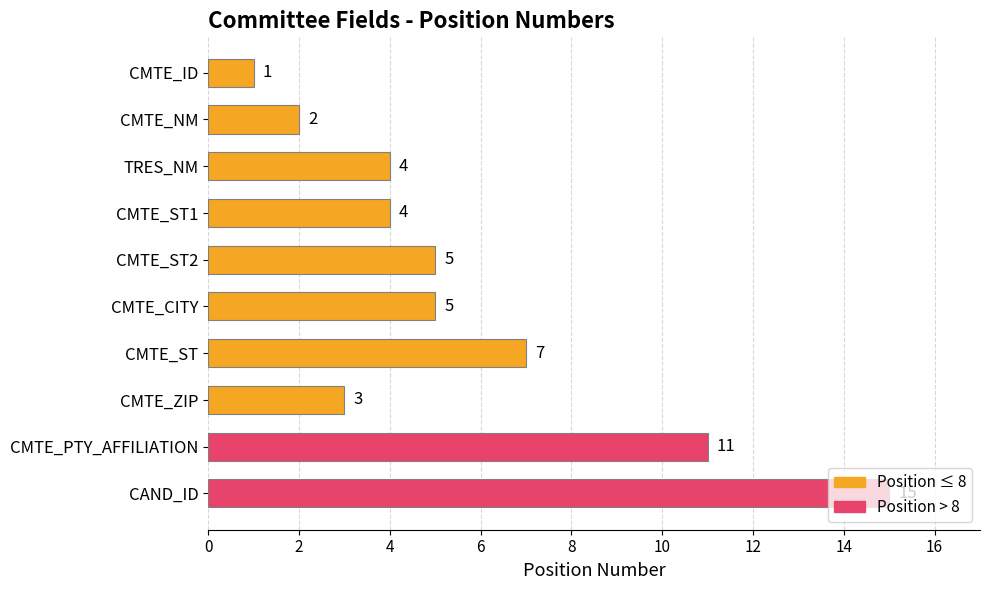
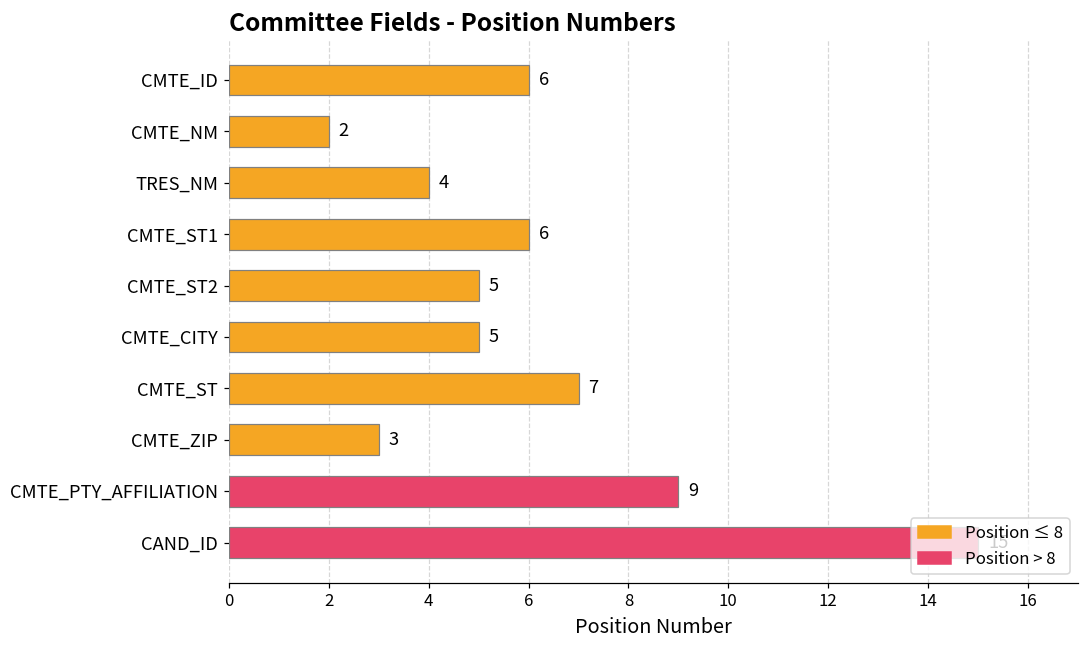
CMTE_ID: 1 -> 6
CMTE_ST1: 4 -> 6
CMTE_PTY_AFFILIATION: 11 -> 9
